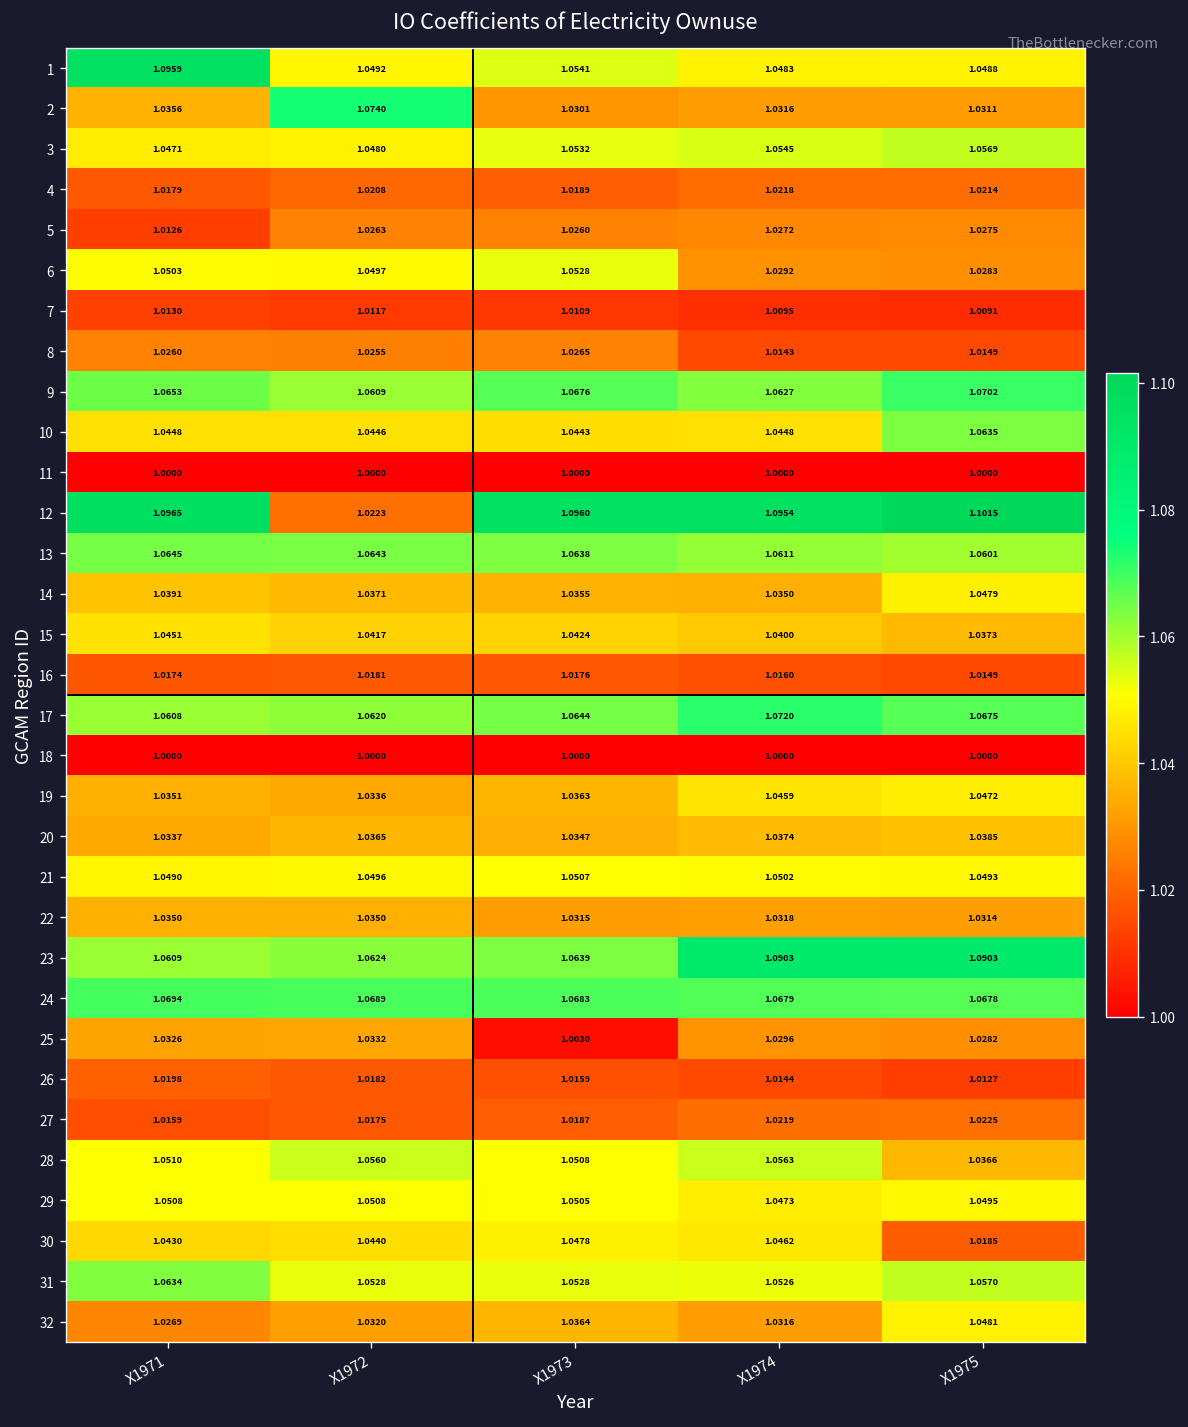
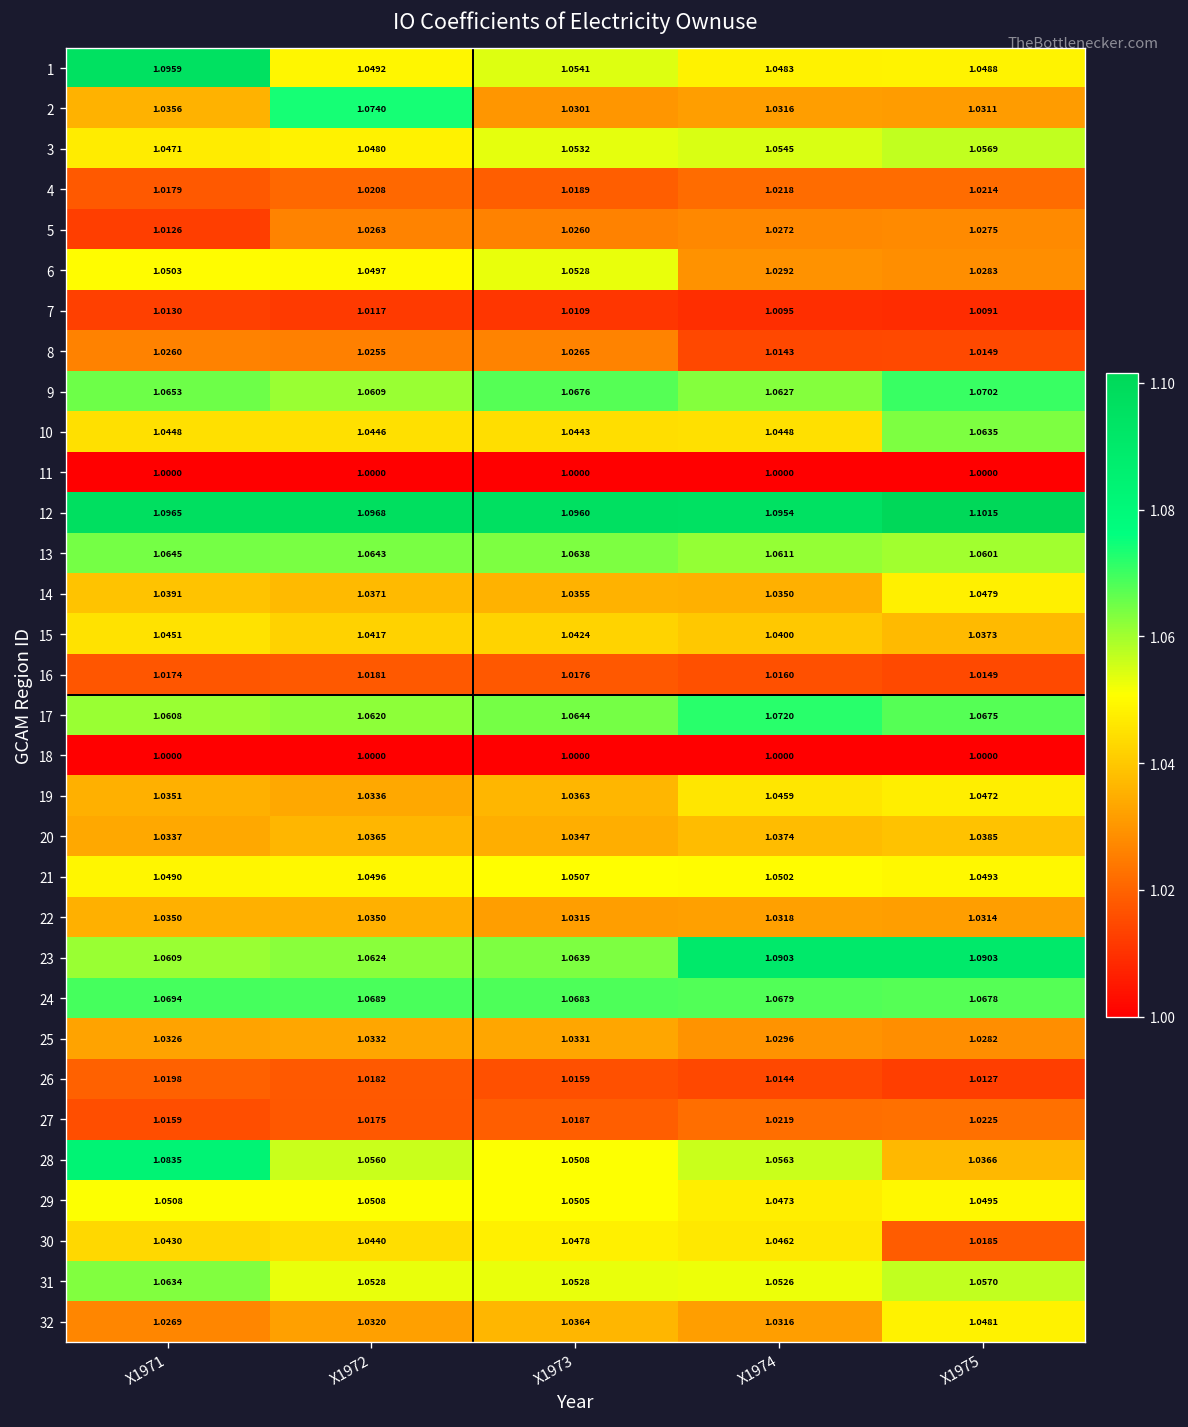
12, X1972: 1.0223 -> 1.0968
25, X1973: 1.0030 -> 1.0331
28, X1971: 1.0510 -> 1.0835
